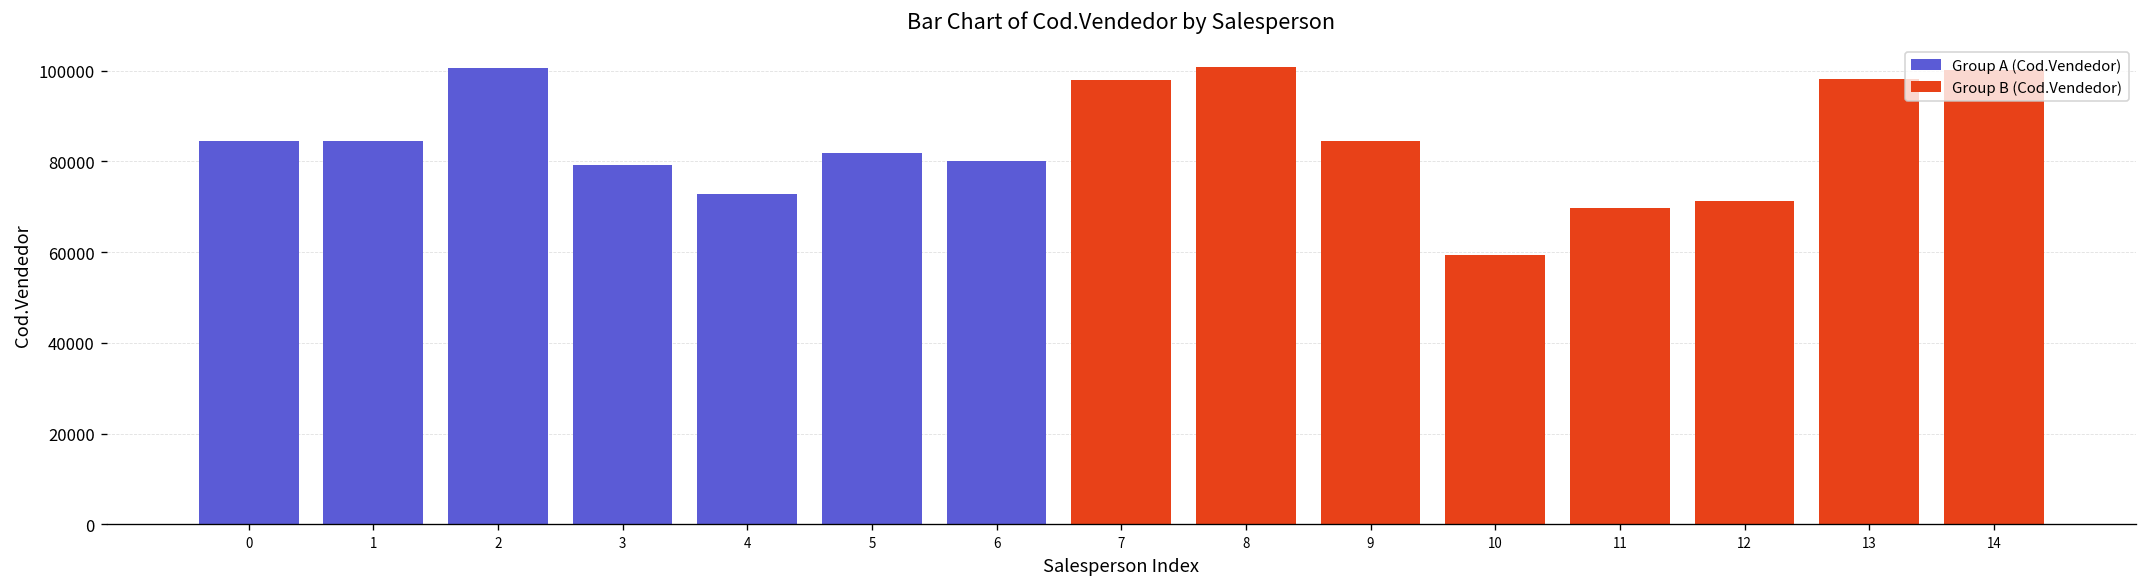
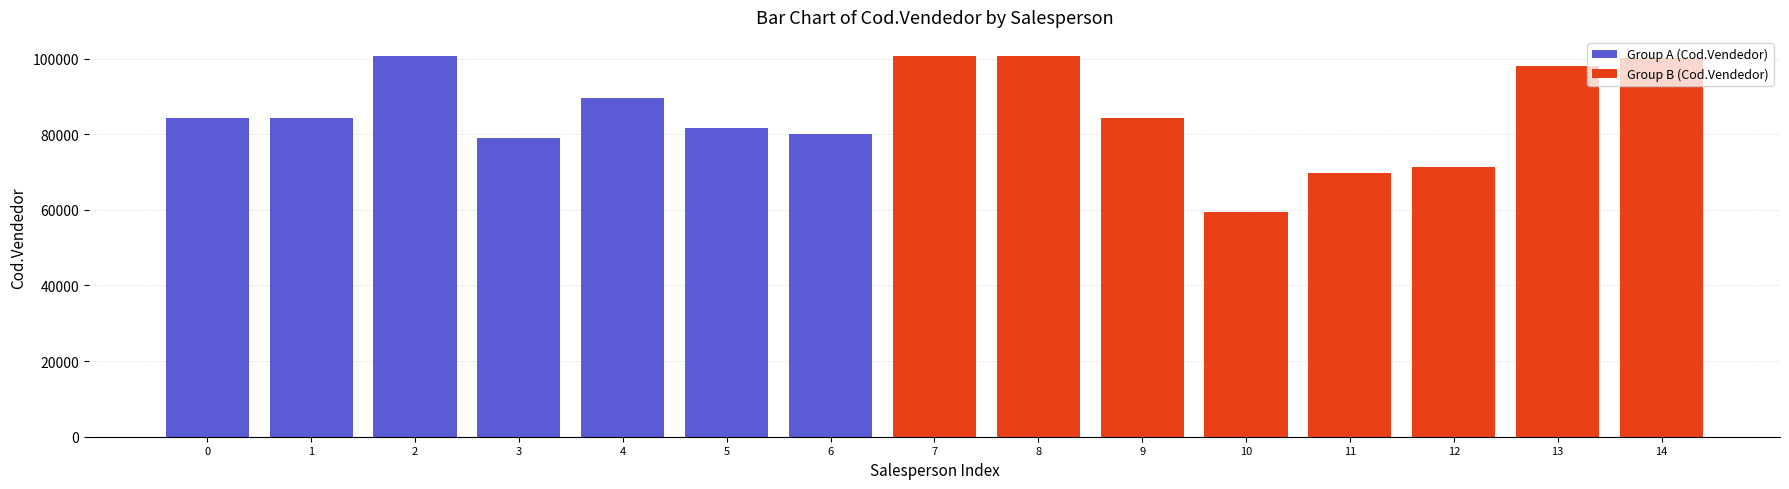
Group A (Cod.Vendedor), 4: 73000 -> 89000
Group B (Cod.Vendedor), 7: 98000 -> 101000
